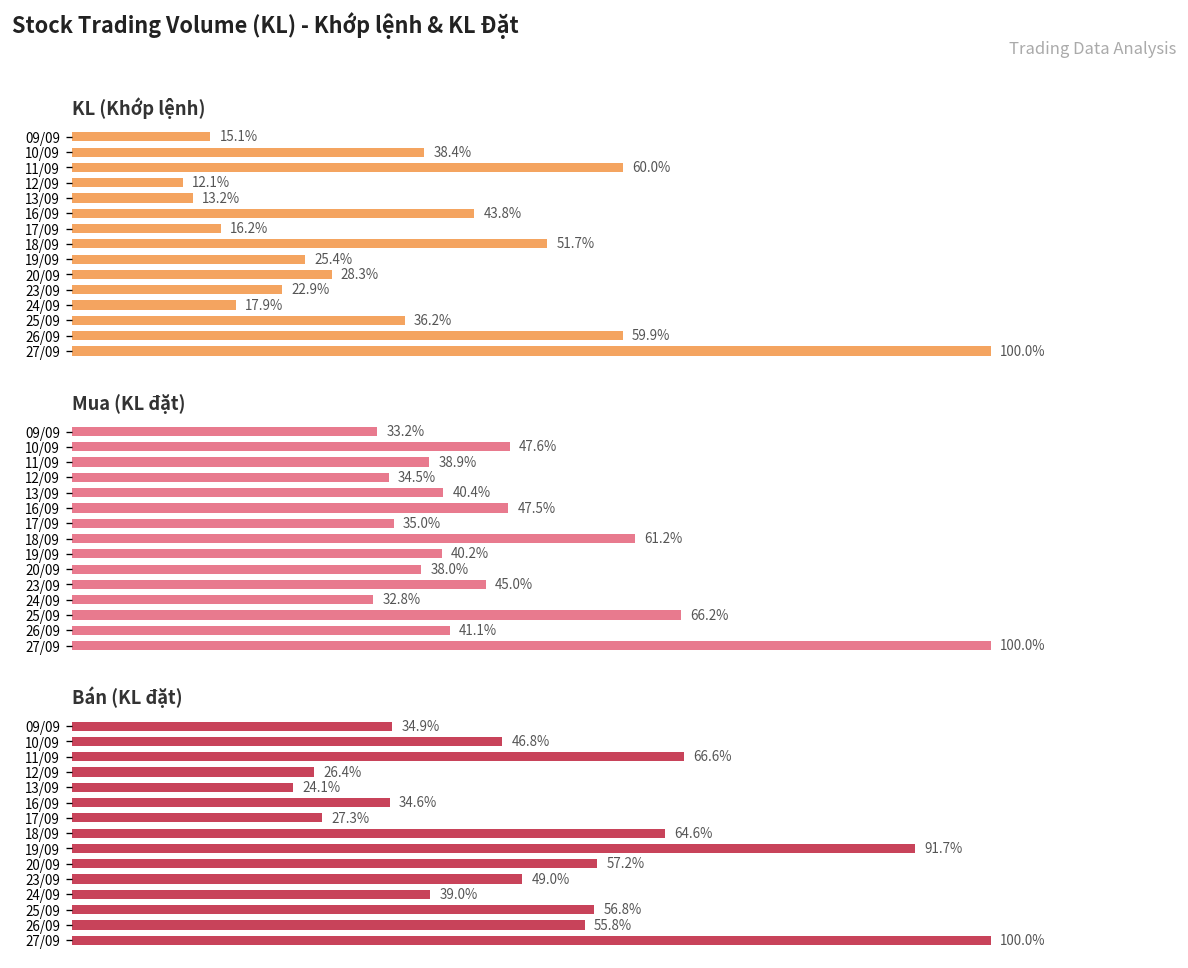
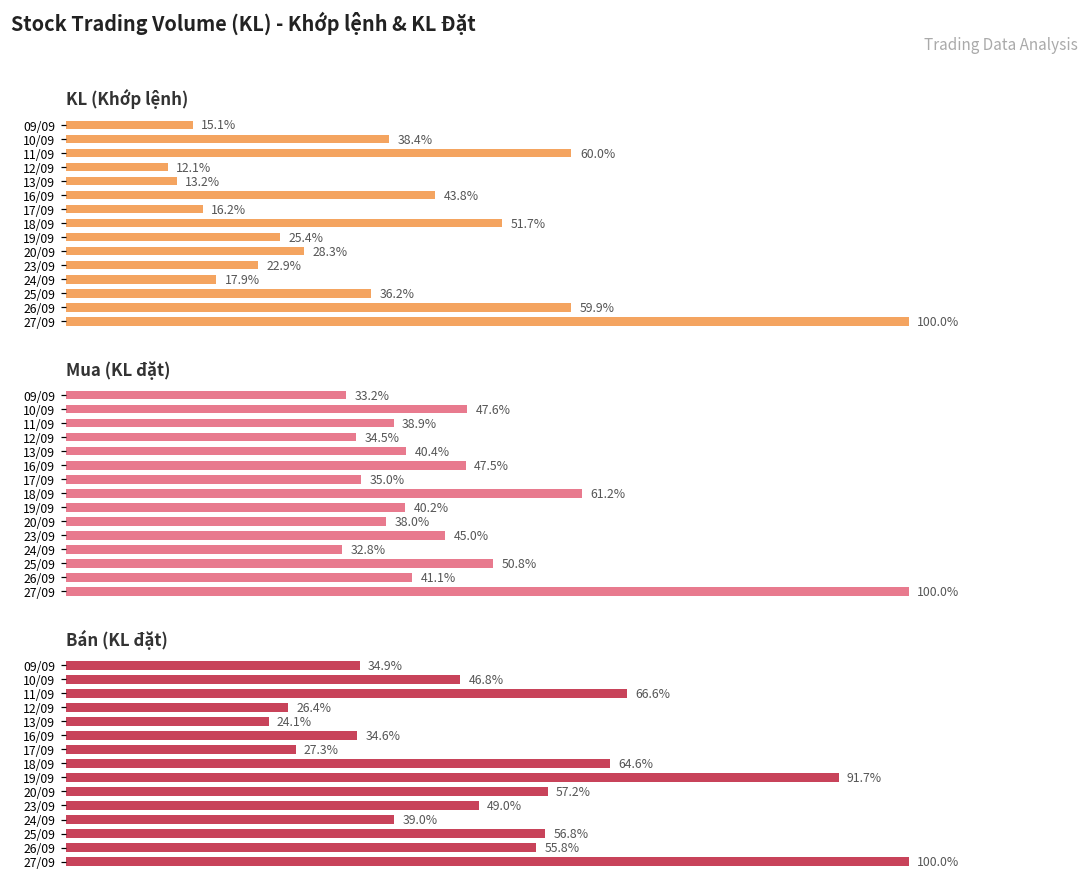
Mua (KL đặt), 25/09: 66.2% -> 50.8%
